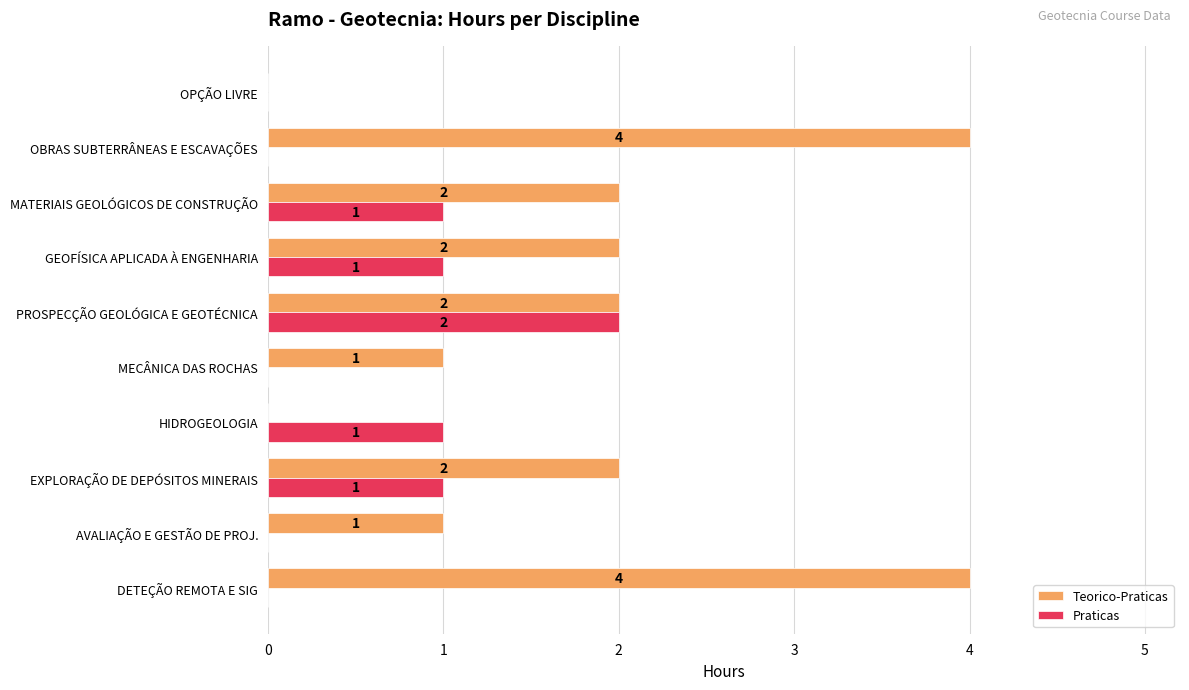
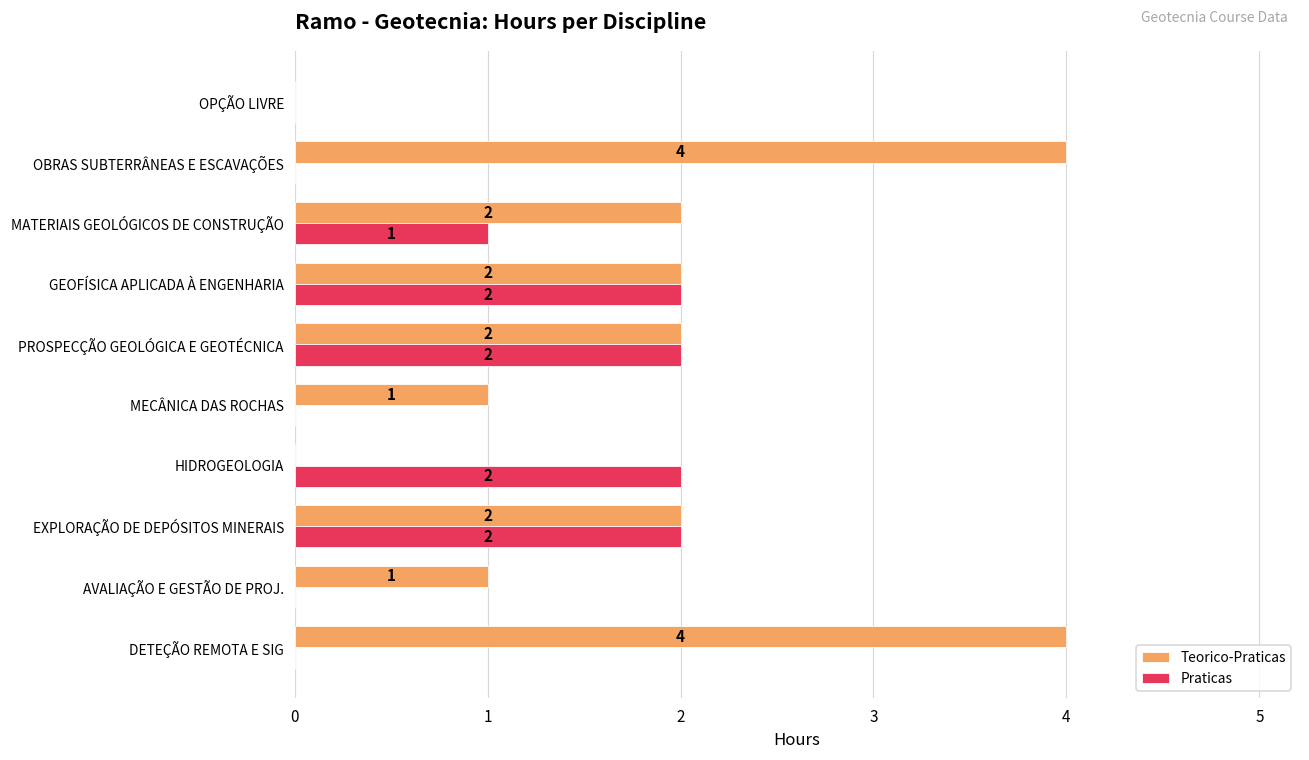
Praticas, GEOFÍSICA APLICADA À ENGENHARIA: 1 -> 2
Praticas, HIDROGEOLOGIA: 1 -> 2
Praticas, EXPLORAÇÃO DE DEPÓSITOS MINERAIS: 1 -> 2
